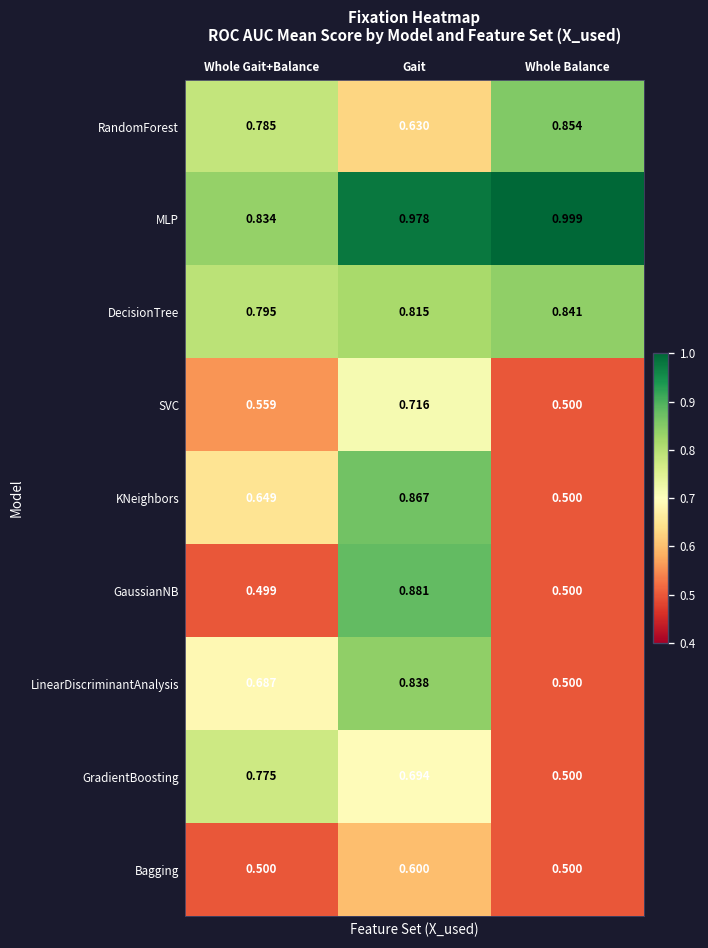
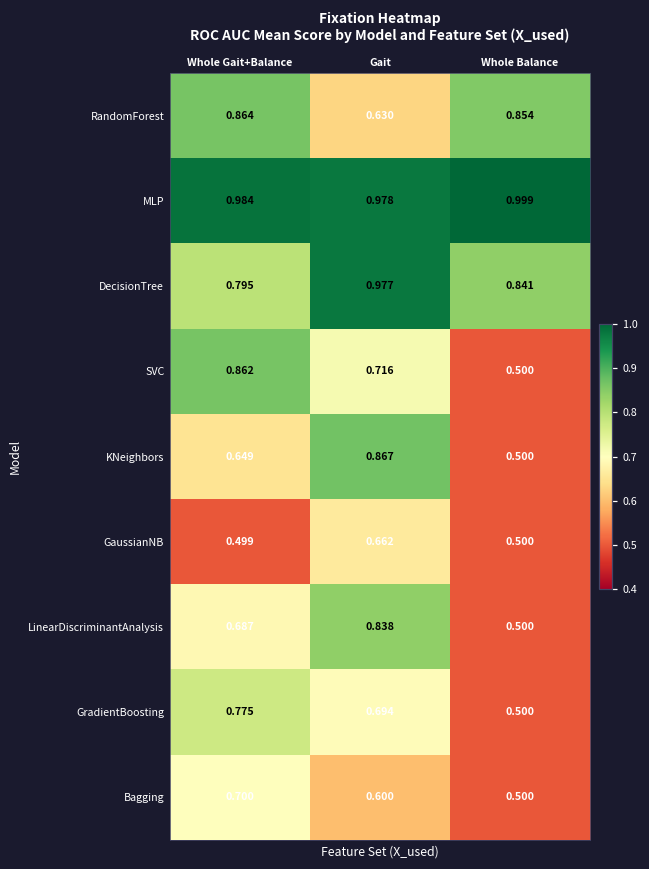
RandomForest, Whole Gait+Balance: 0.785 -> 0.864
MLP, Whole Gait+Balance: 0.834 -> 0.984
DecisionTree, Gait: 0.815 -> 0.977
SVC, Whole Gait+Balance: 0.559 -> 0.862
GaussianNB, Gait: 0.881 -> 0.662
Bagging, Whole Gait+Balance: 0.500 -> 0.700
